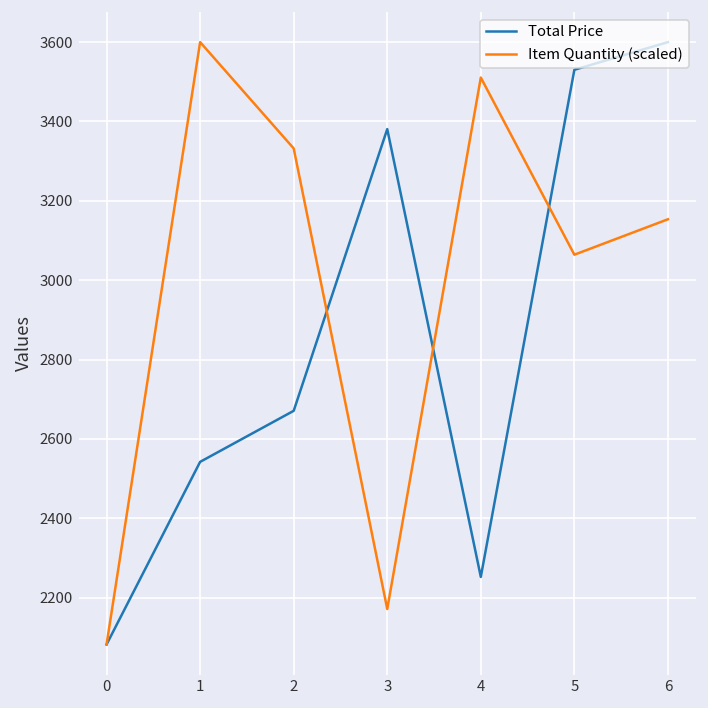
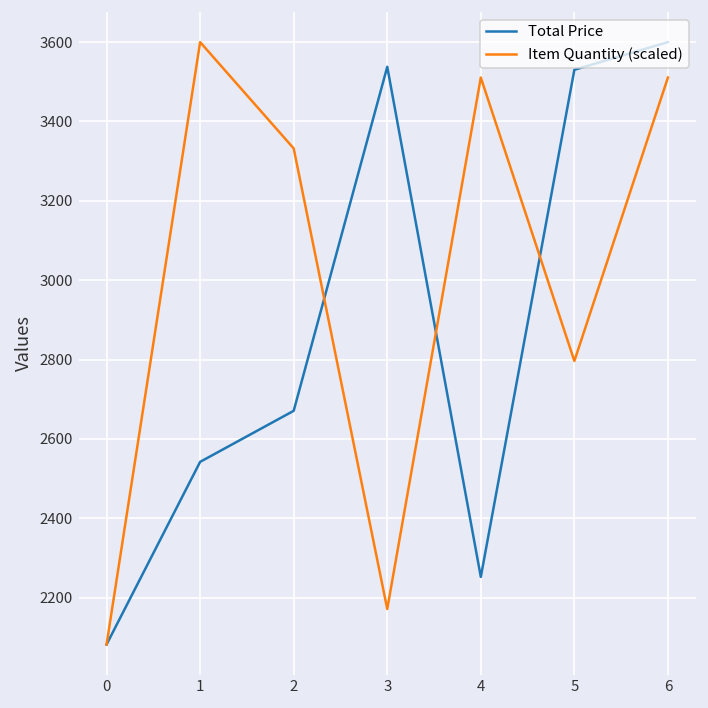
Total Price, 3: 3380 -> 3540
Item Quantity (scaled), 5: 3060 -> 2800
Item Quantity (scaled), 6: 3150 -> 3510
